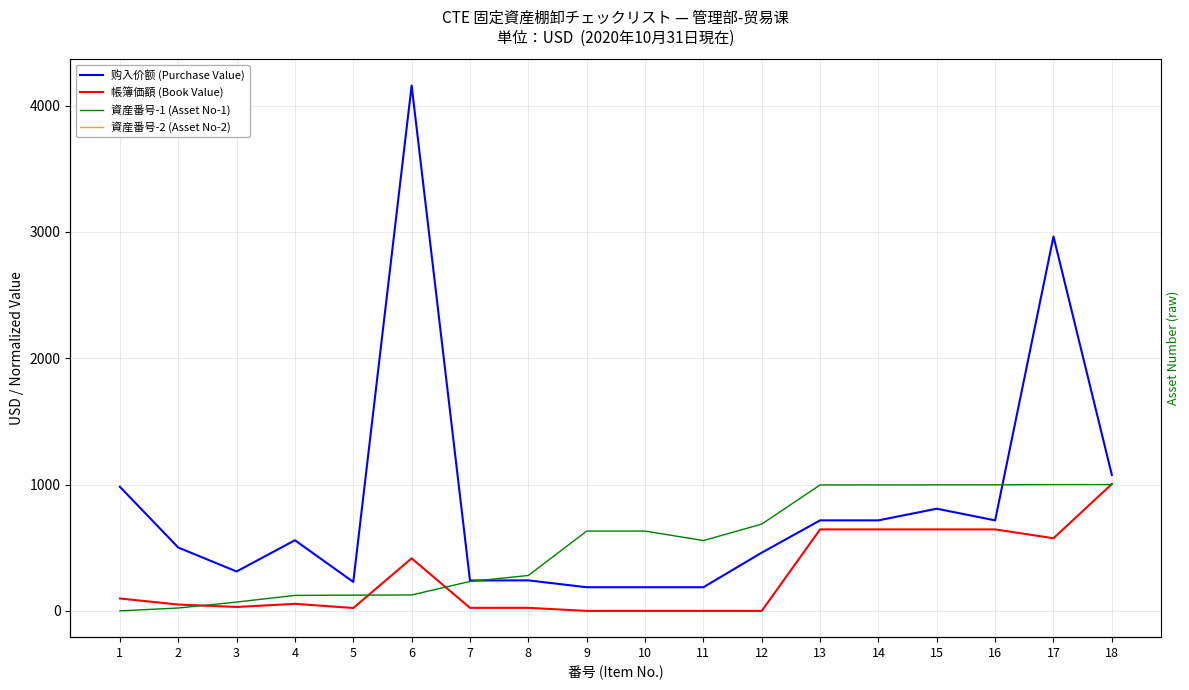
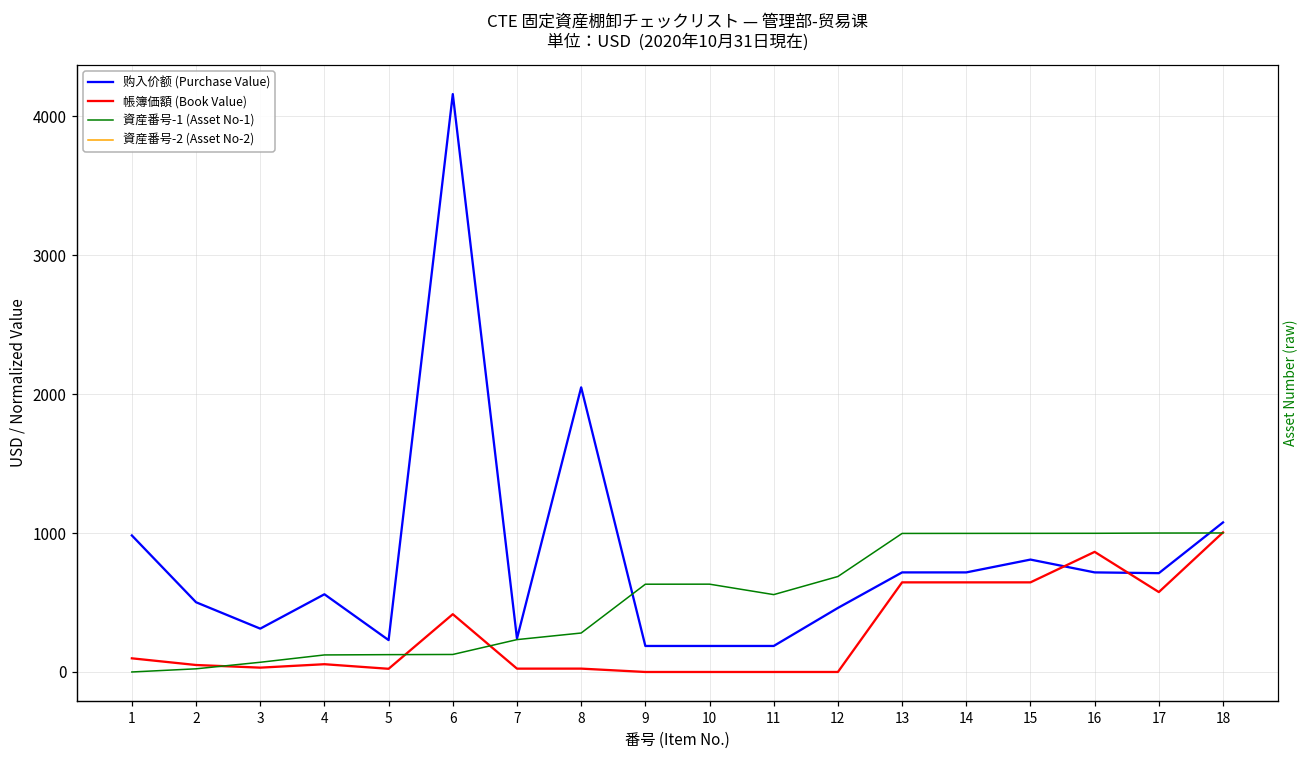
购入价额 (Purchase Value), 8: 240 -> 2050
帳簿価額 (Book Value), 16: 640 -> 860
购入价额 (Purchase Value), 17: 2960 -> 710
